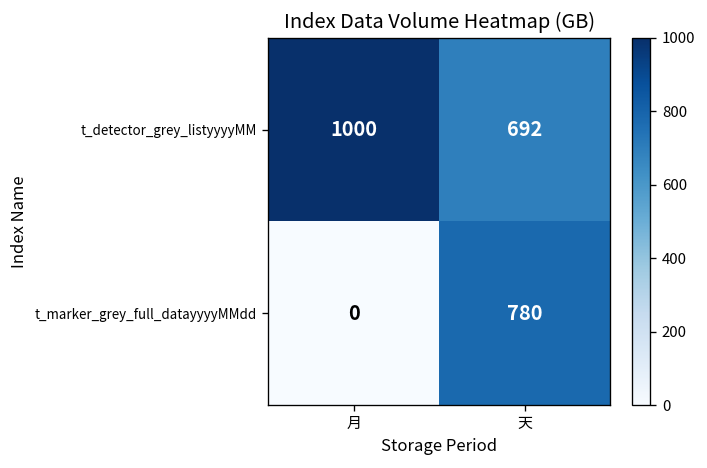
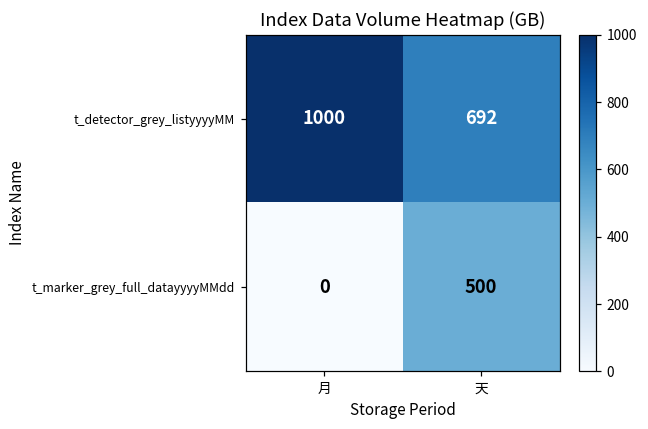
t_marker_grey_full_datayyyyMMdd, 天: 780 -> 500
